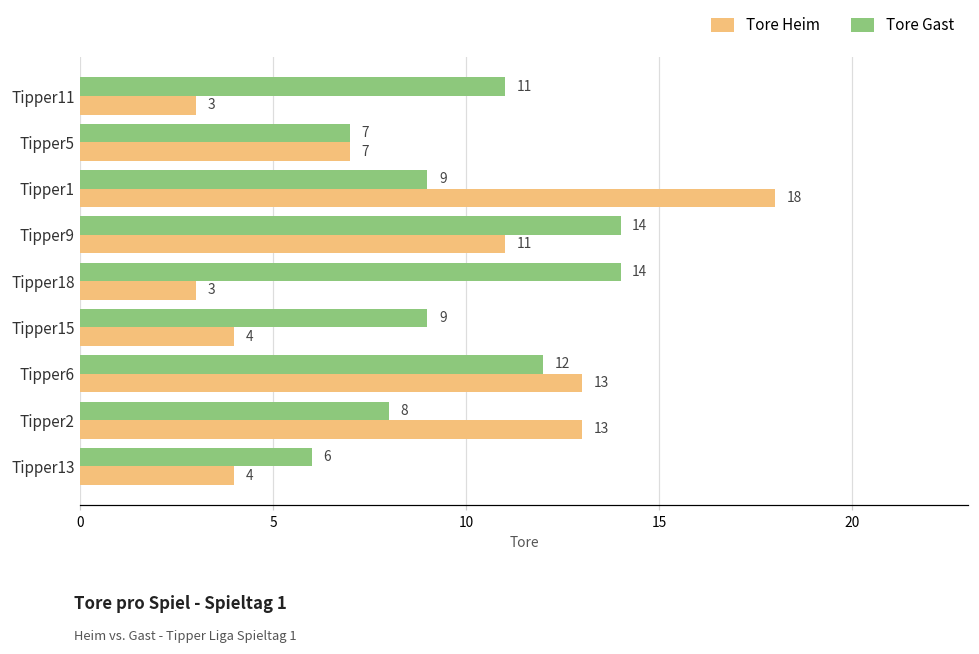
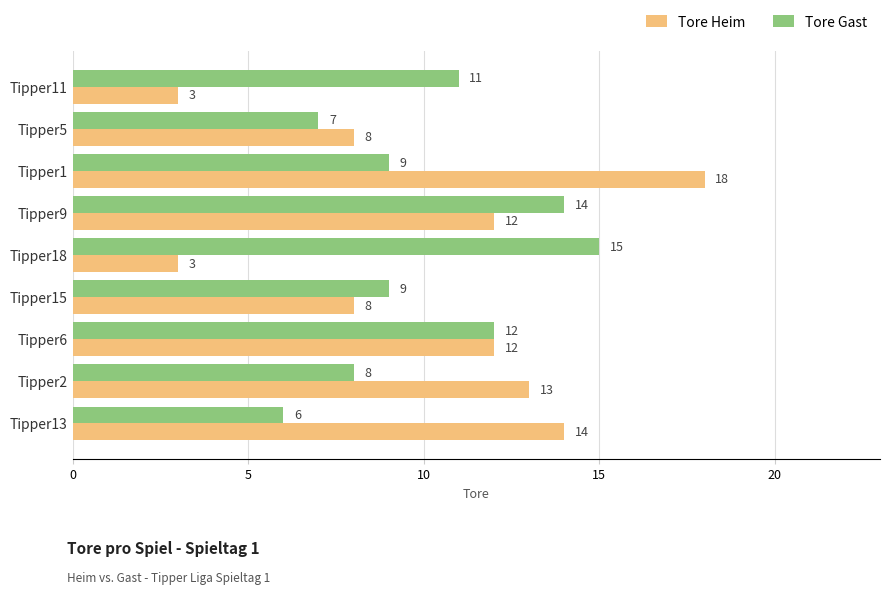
Tore Heim, Tipper5: 7 -> 8
Tore Heim, Tipper9: 11 -> 12
Tore Gast, Tipper18: 14 -> 15
Tore Heim, Tipper15: 4 -> 8
Tore Heim, Tipper6: 13 -> 12
Tore Heim, Tipper13: 4 -> 14
